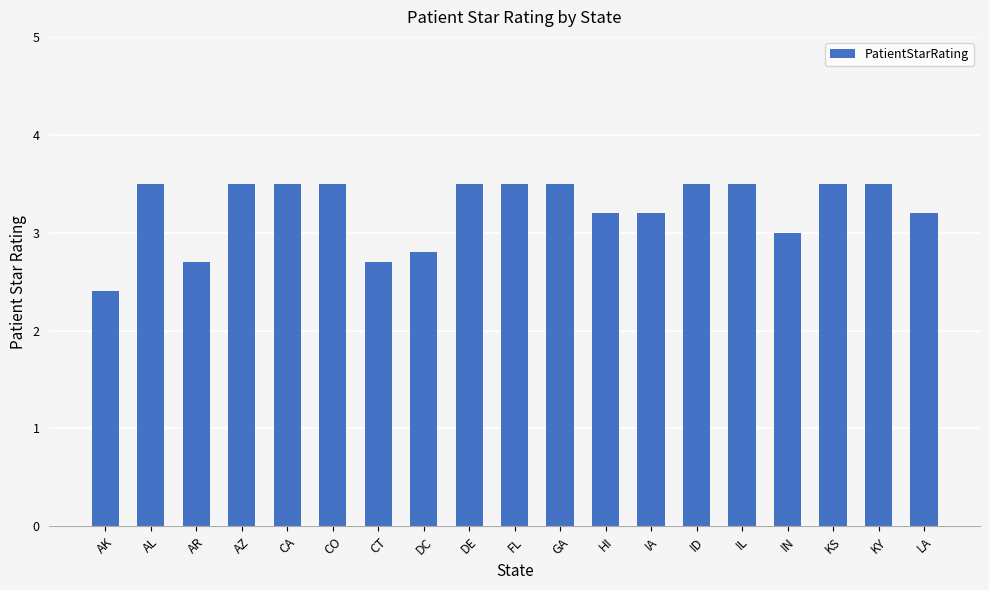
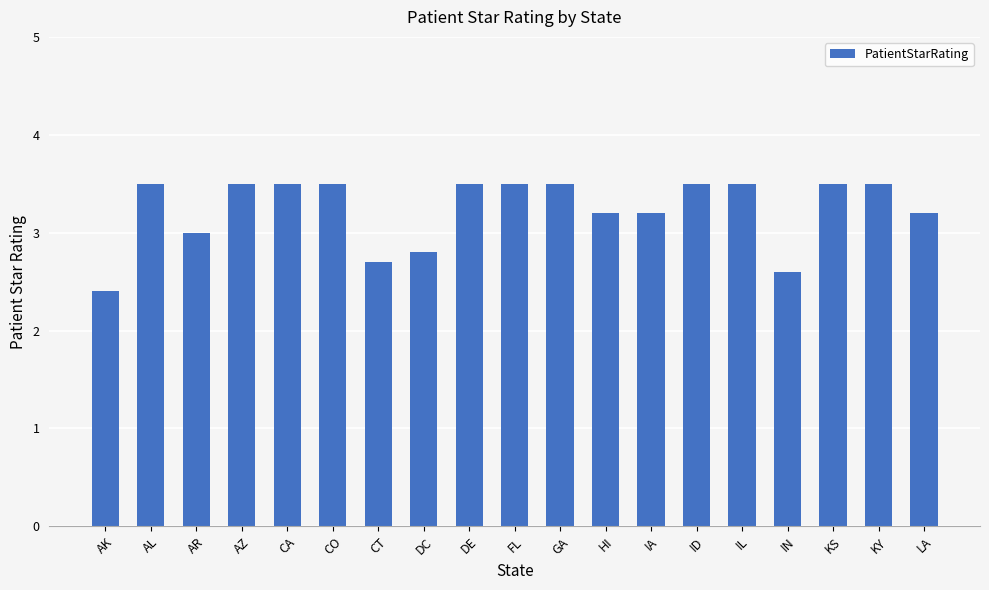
AR: 2.7 -> 3.0
IN: 3.0 -> 2.6
